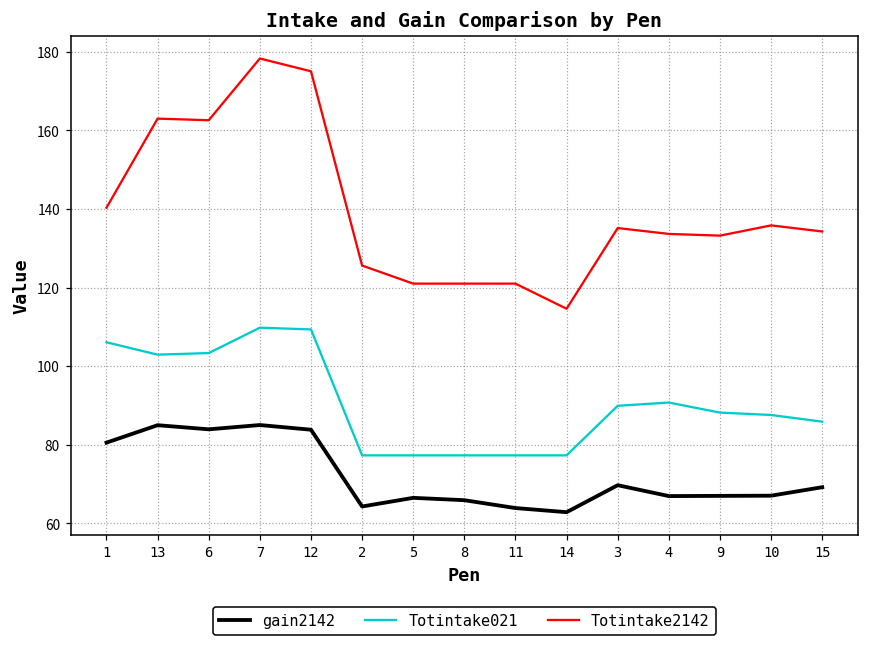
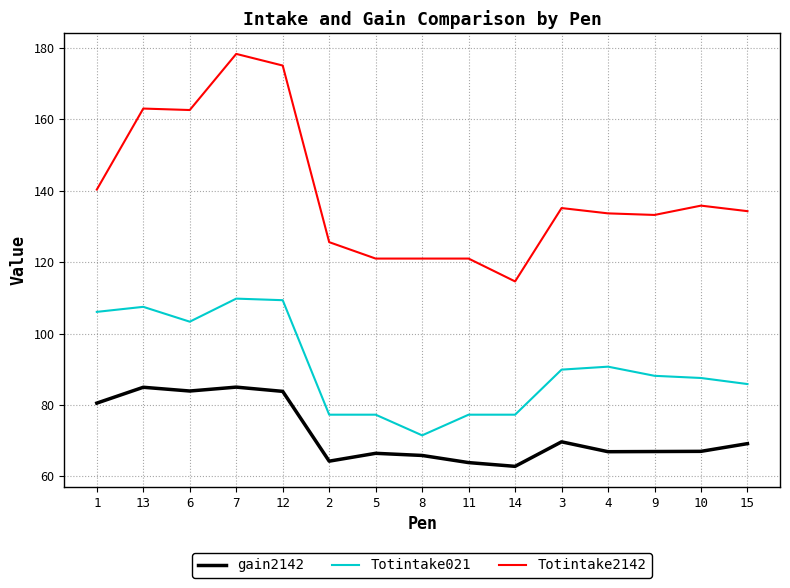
Totintake021, 13: 103 -> 107
Totintake021, 8: 77 -> 71
